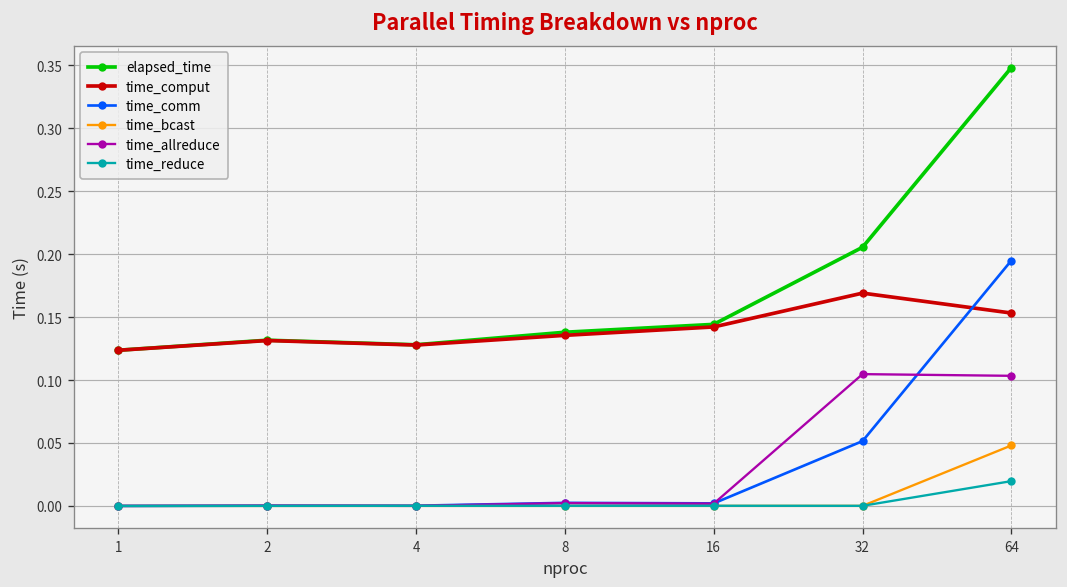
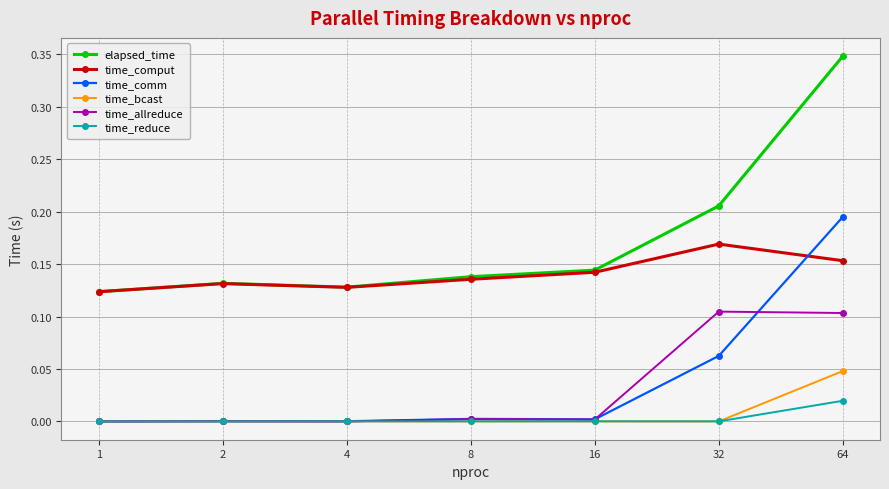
time_comm, 32: 0.051 -> 0.062
